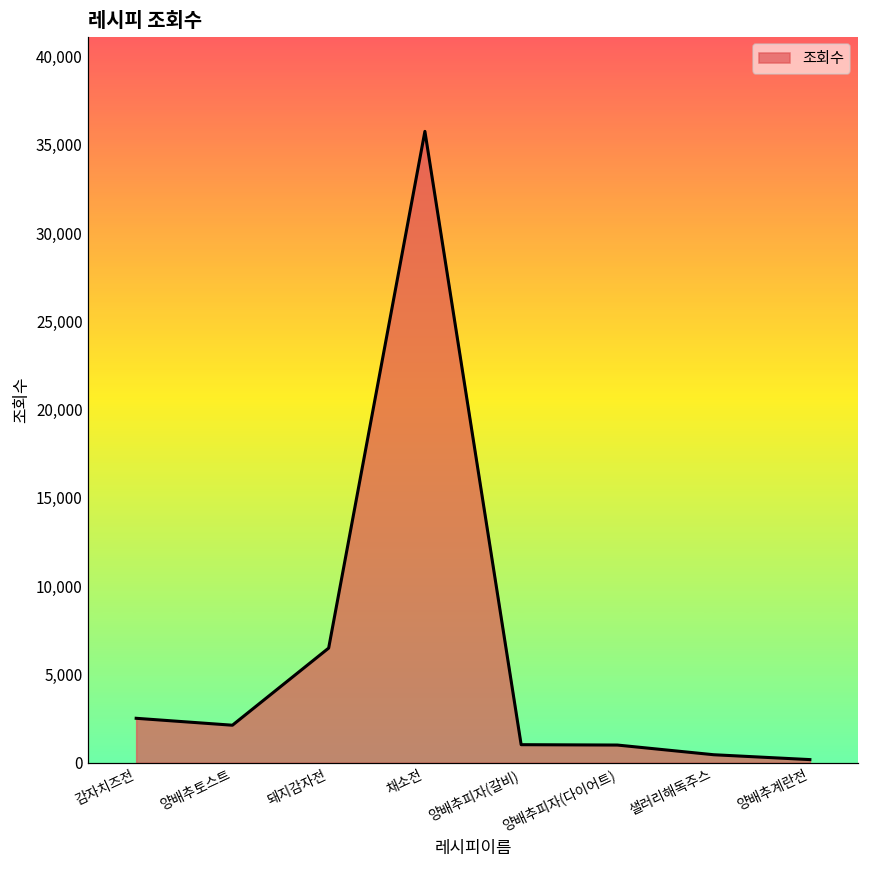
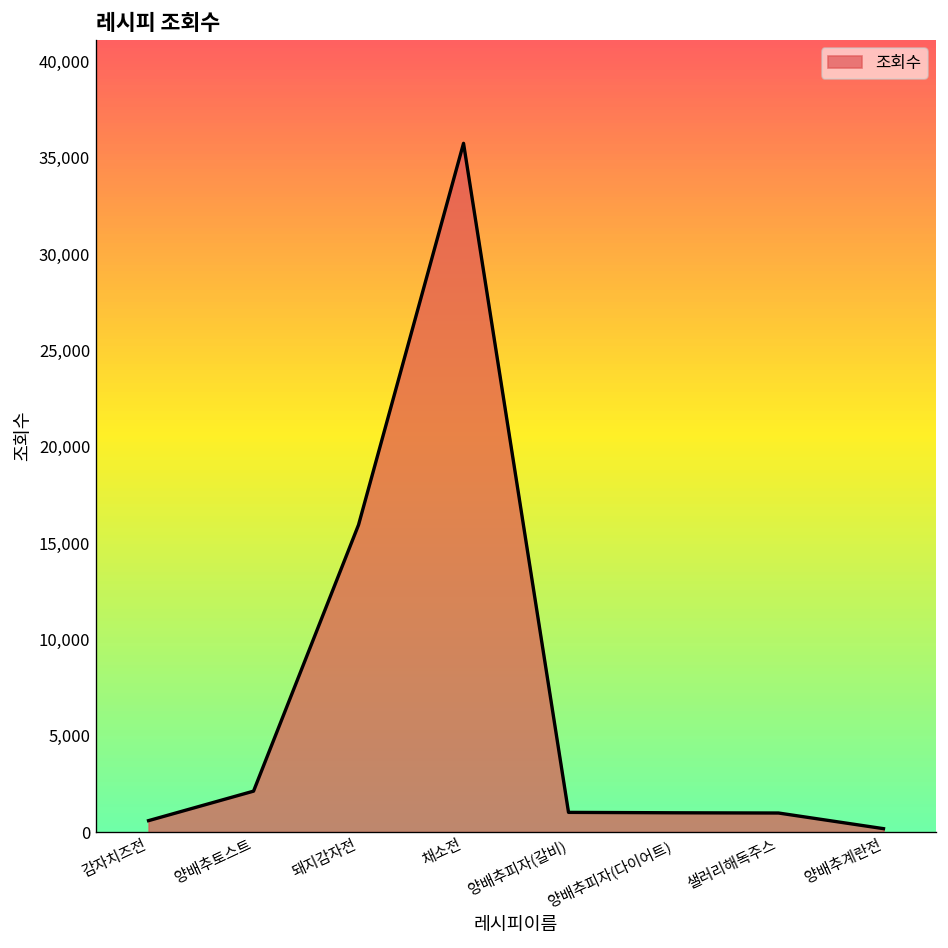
감자치즈전: 2,500 -> 600
돼지감자전: 6,500 -> 16,000
샐러리해독주스: 500 -> 1,000
